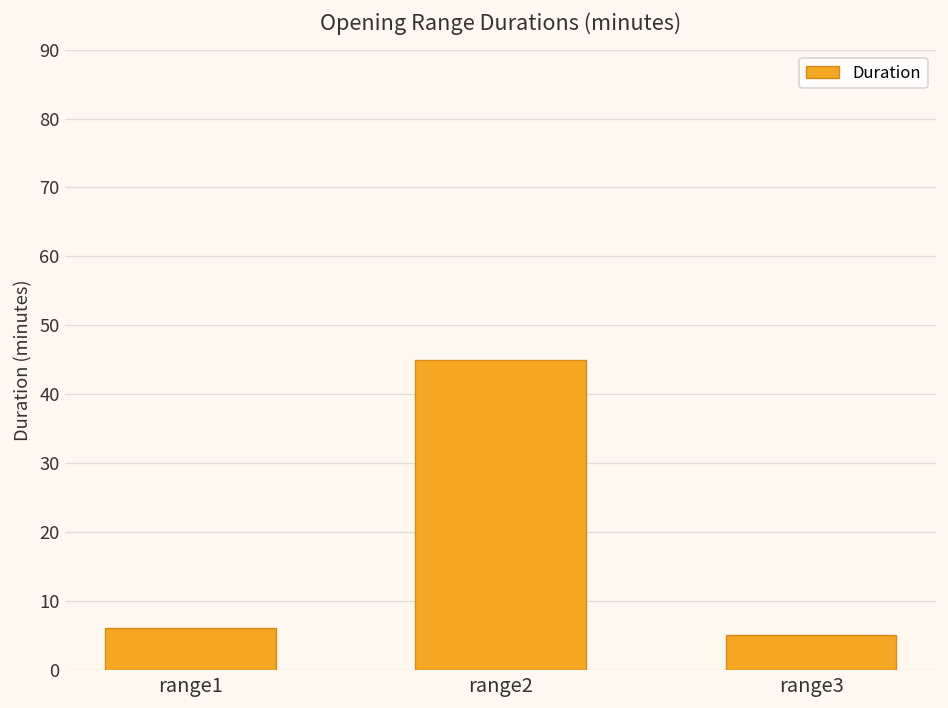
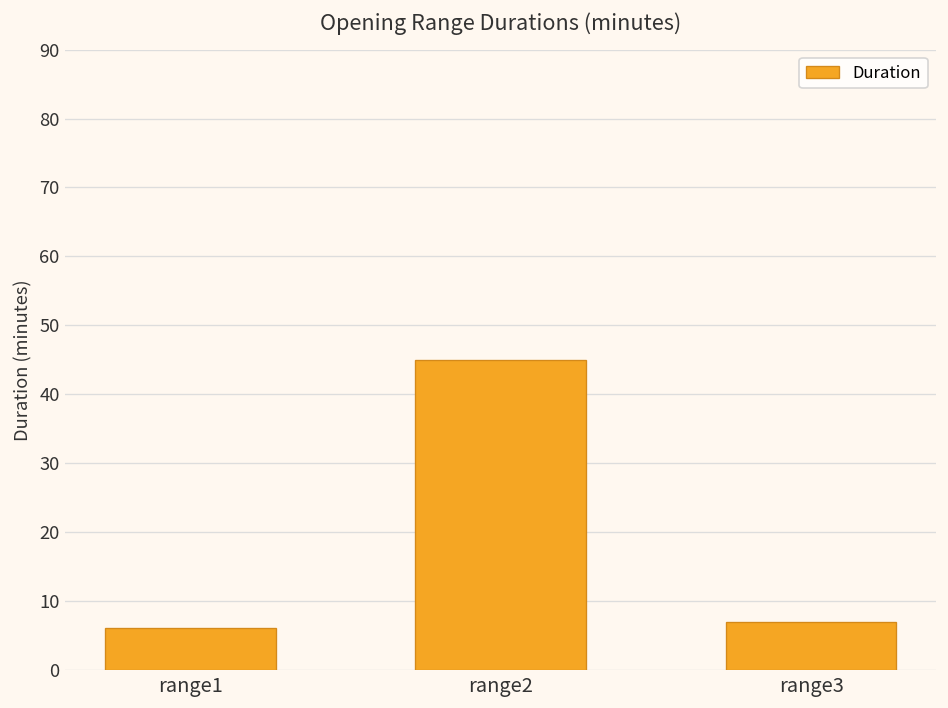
range3: 5 -> 7
